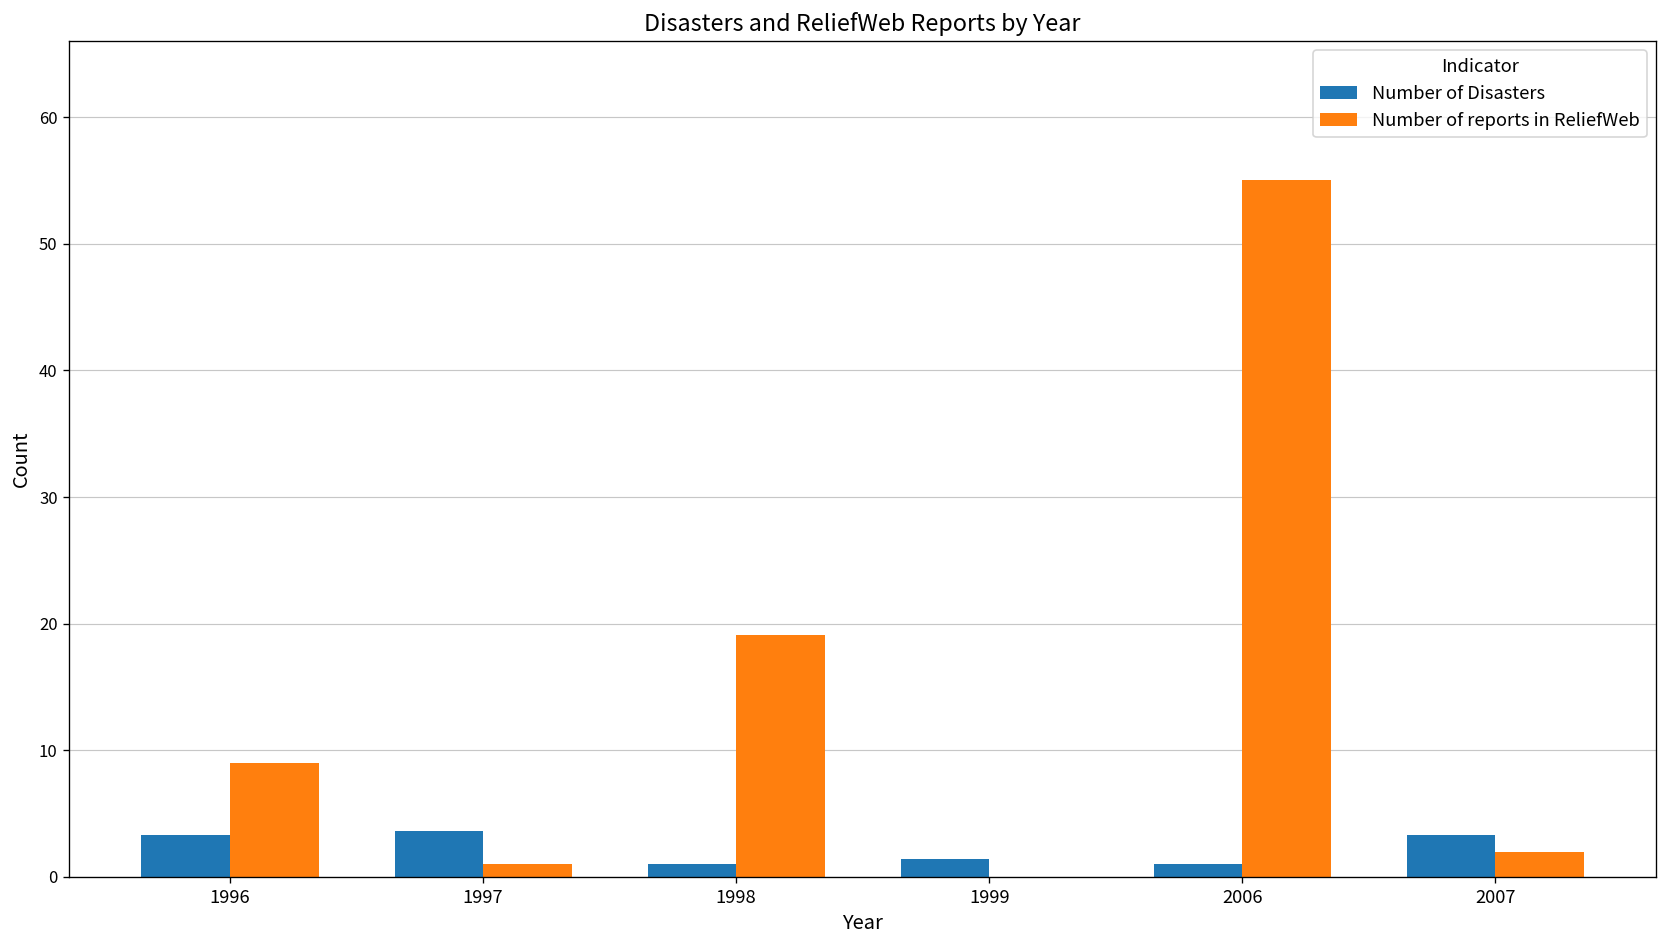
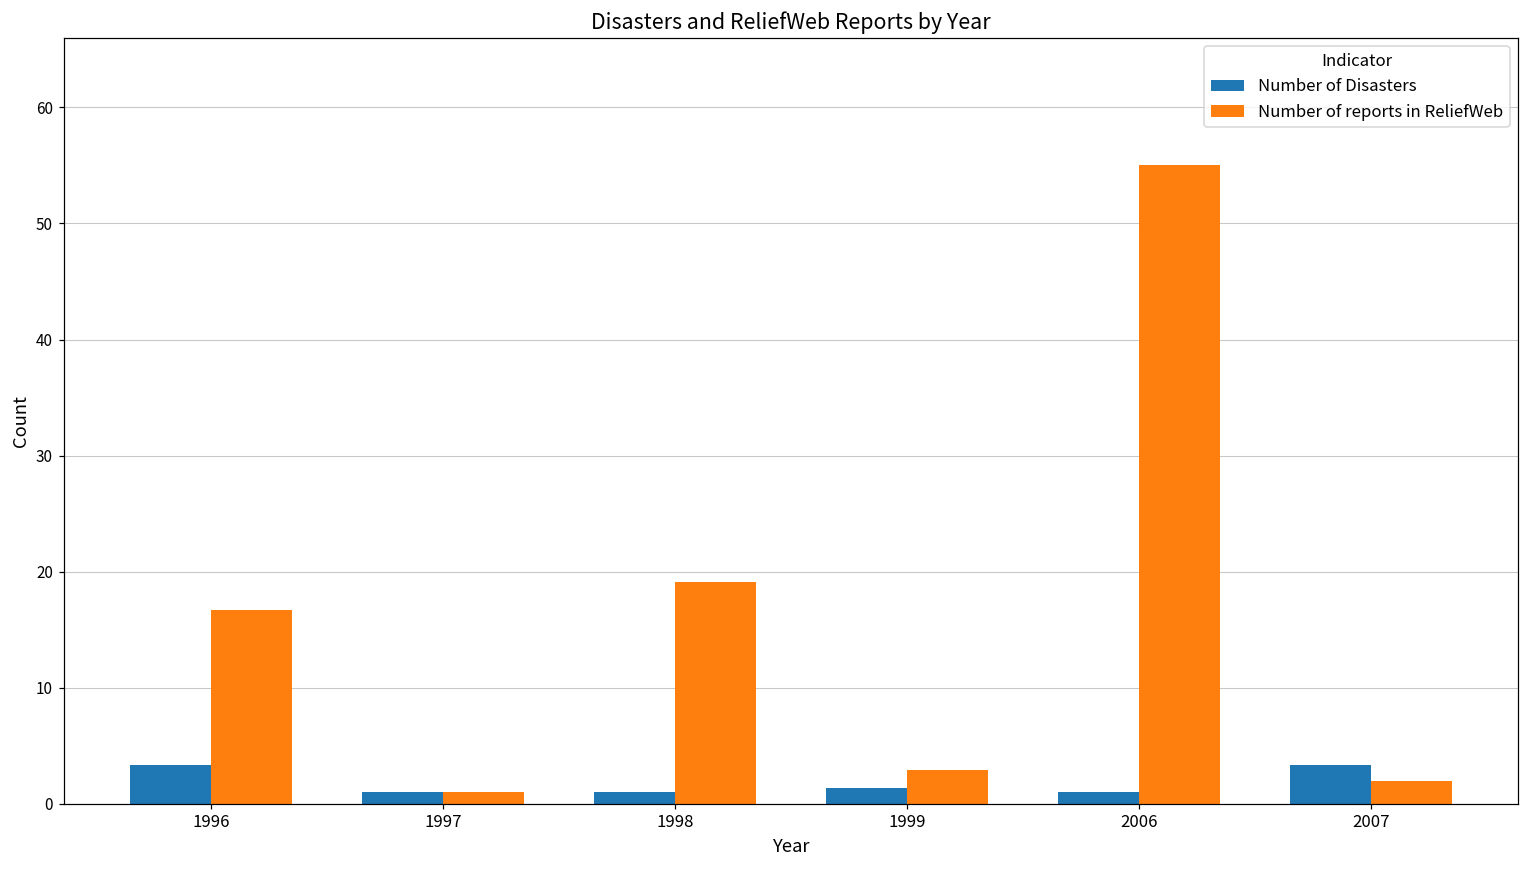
Number of reports in ReliefWeb, 1996: 9.0 -> 16.7
Number of Disasters, 1997: 3.6 -> 1.0
Number of reports in ReliefWeb, 1999: 0.0 -> 2.9
